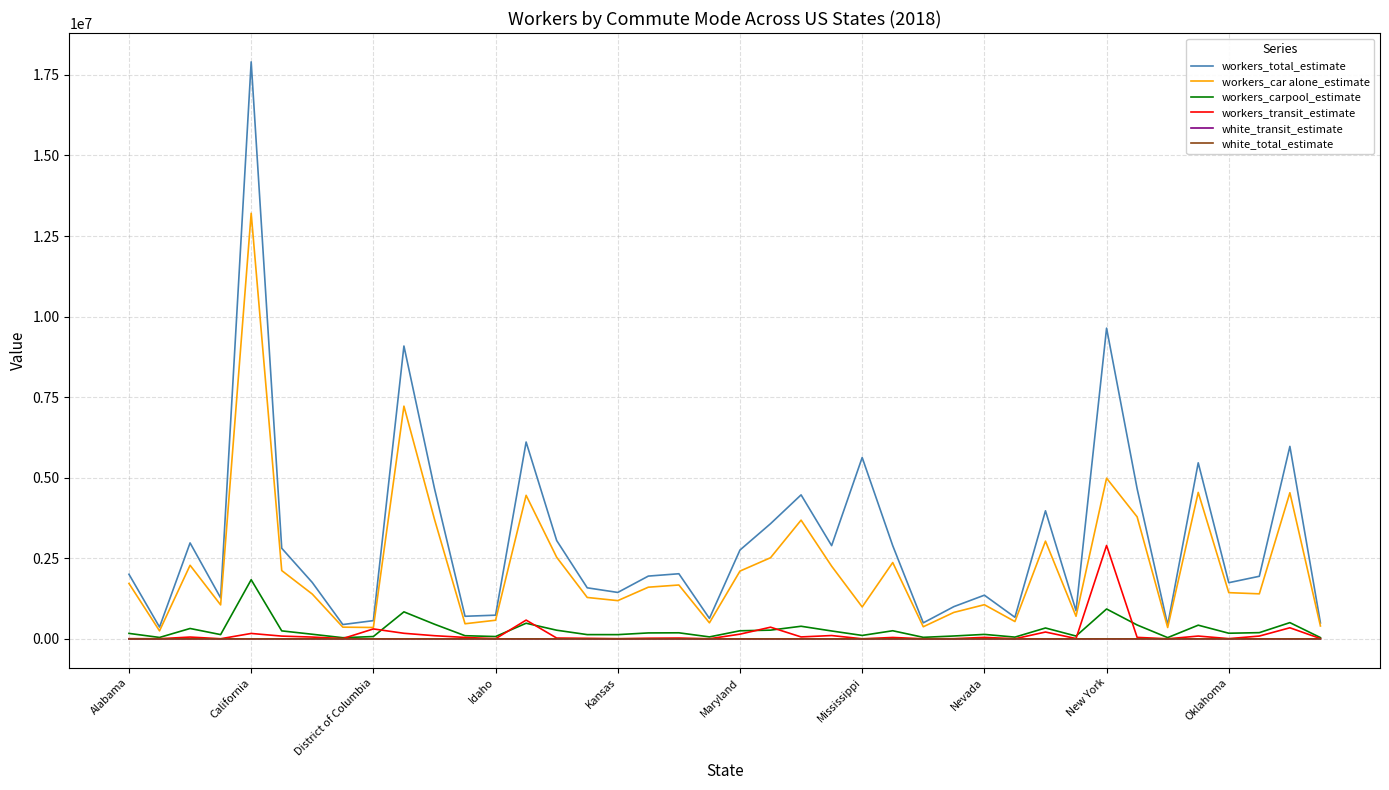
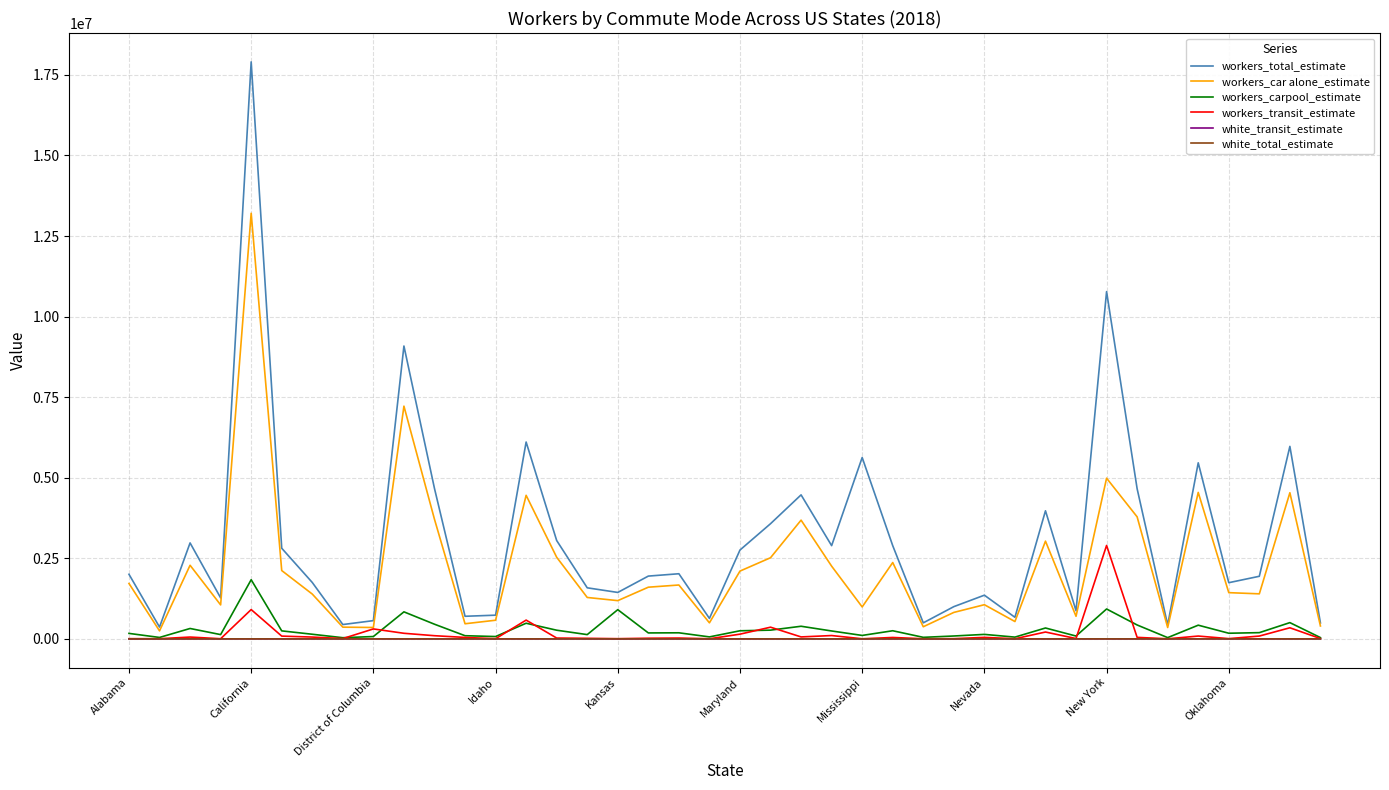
workers_transit_estimate, California: 200000 -> 900000
workers_carpool_estimate, Kansas: 100000 -> 900000
workers_total_estimate, New York: 9600000 -> 10800000
